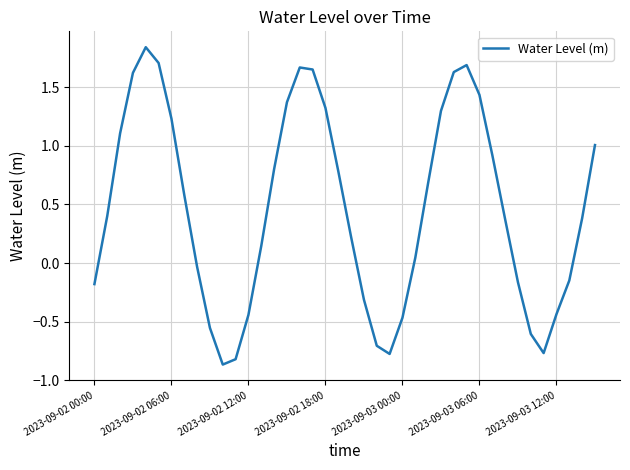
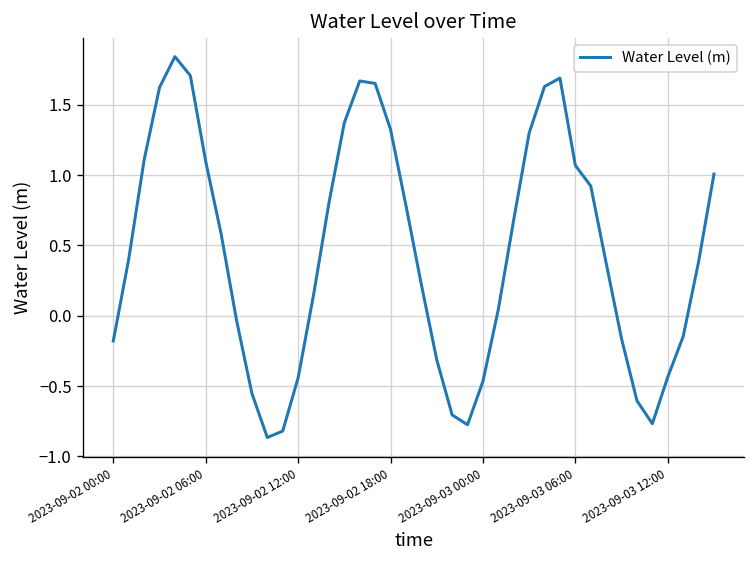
2023-09-02 06:00: 1.23 -> 1.10
2023-09-03 06:00: 1.43 -> 1.07
